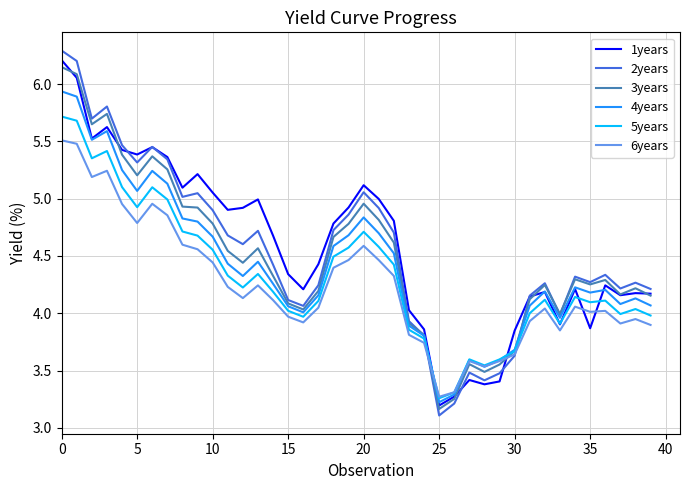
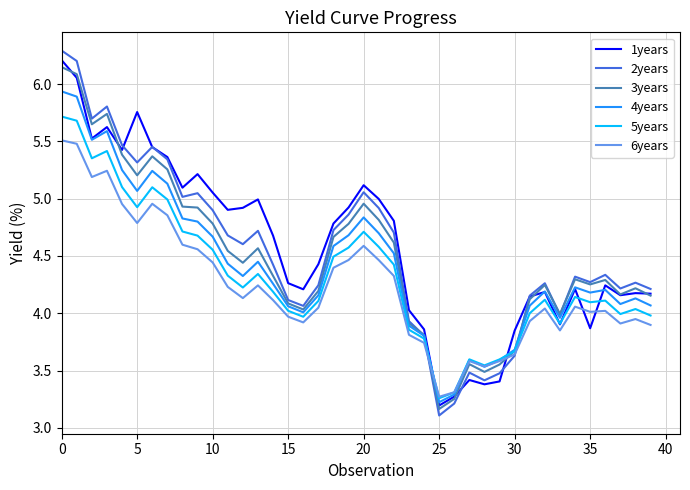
1years, 5: 5.38 -> 5.76
1years, 15: 4.34 -> 4.26
